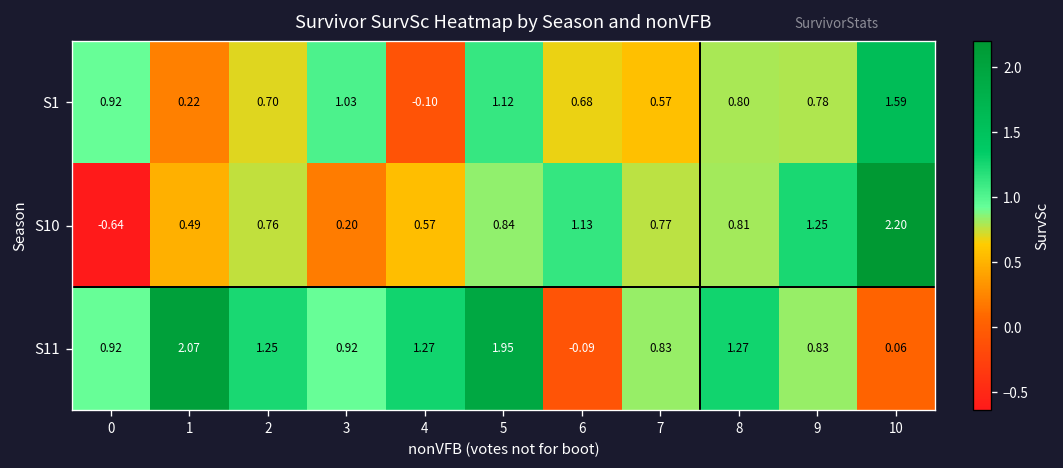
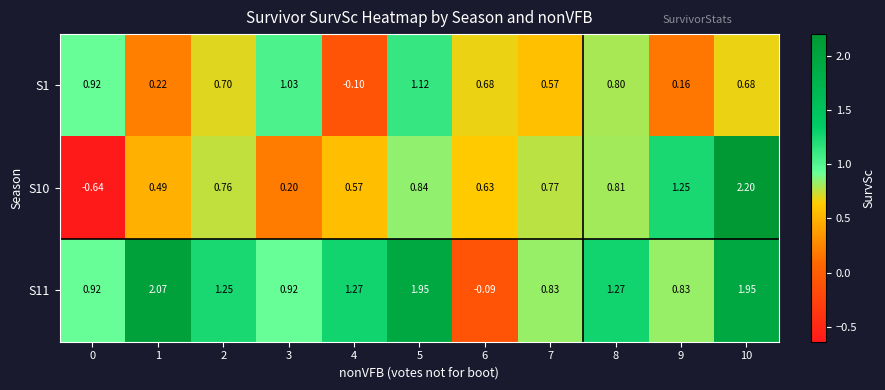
S1, 9: 0.78 -> 0.16
S1, 10: 1.59 -> 0.68
S10, 6: 1.13 -> 0.63
S11, 10: 0.06 -> 1.95
